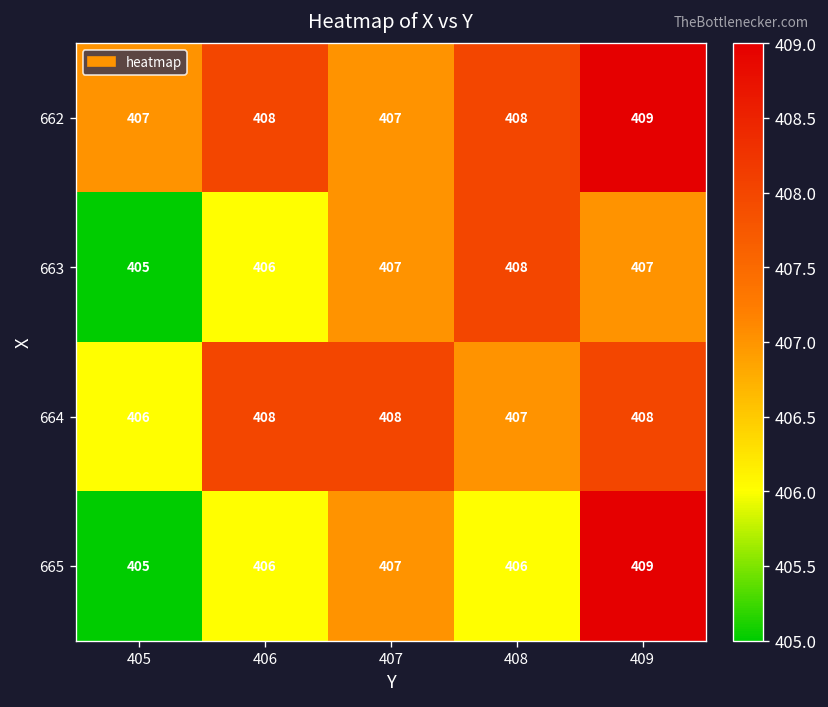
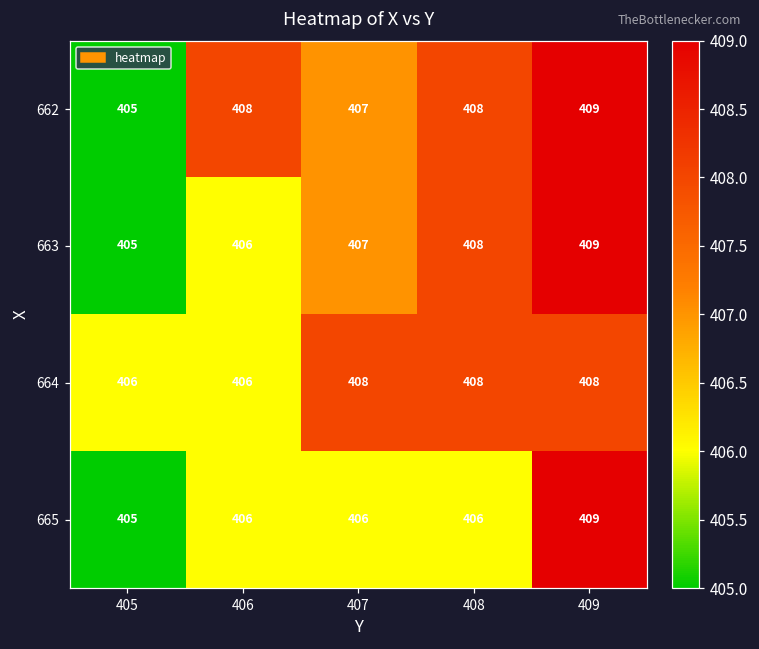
662, 405: 407 -> 405
663, 409: 407 -> 409
664, 406: 408 -> 406
664, 408: 407 -> 408
665, 407: 407 -> 406
